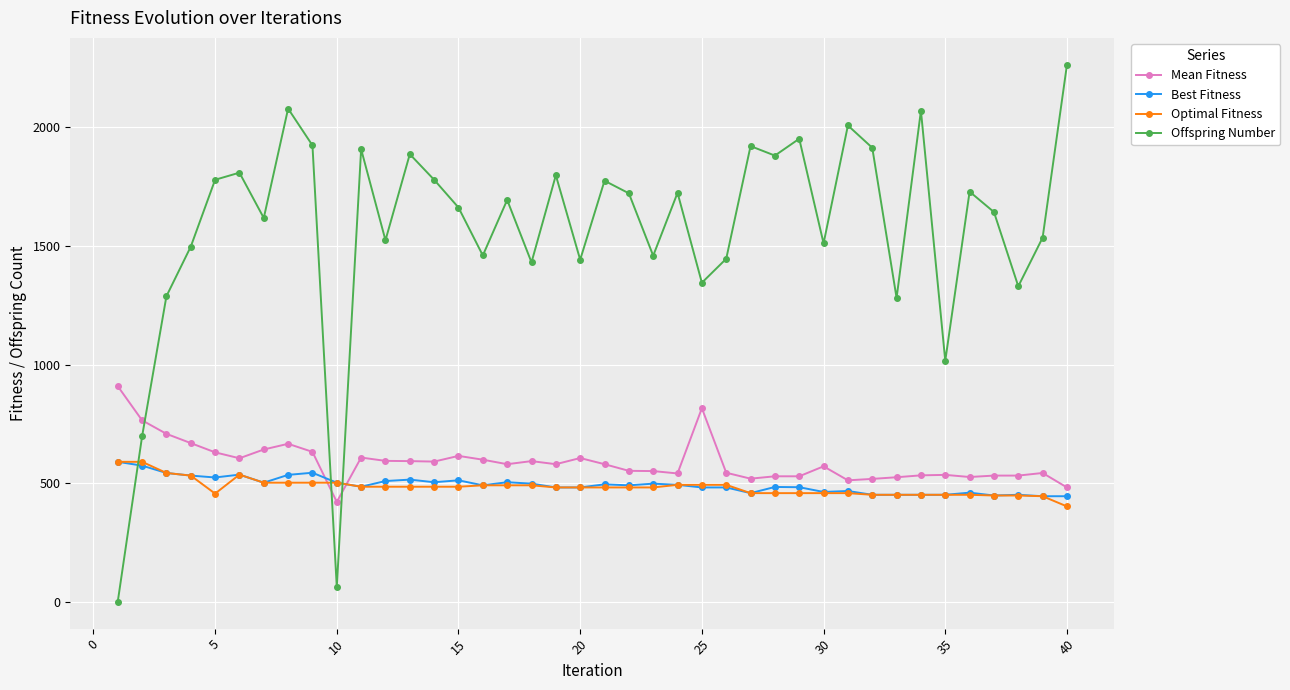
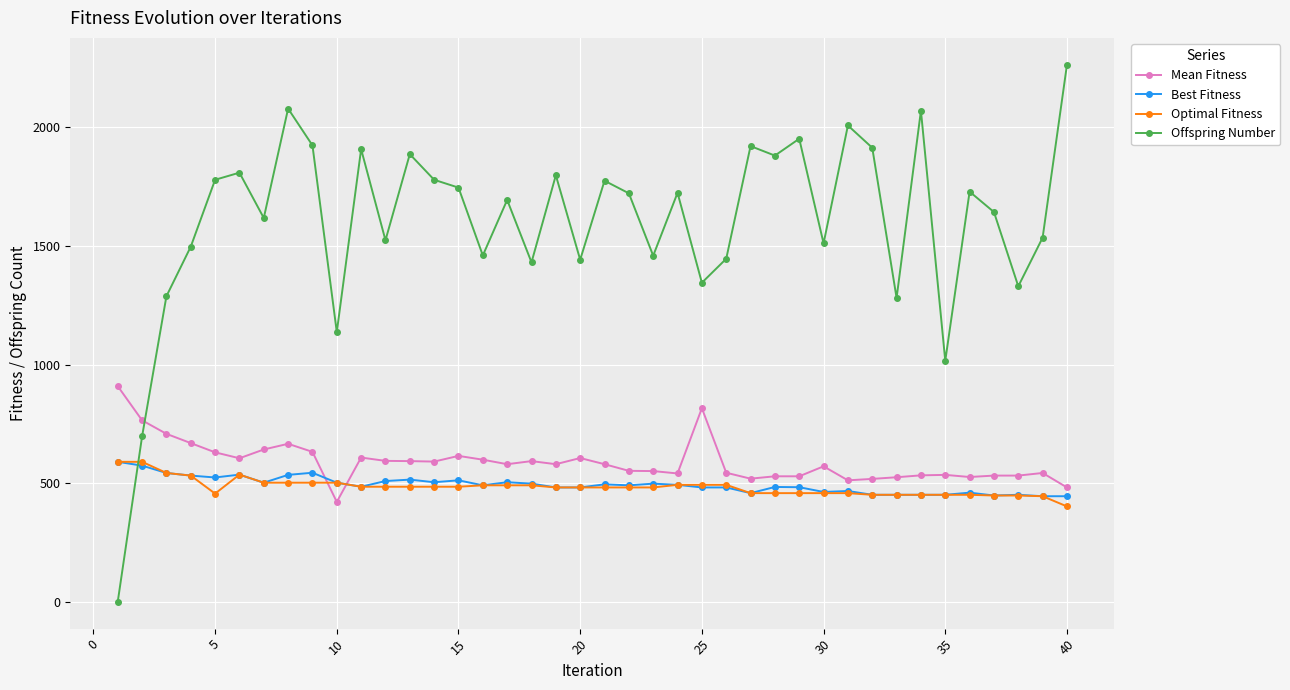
Offspring Number, 10: 60 -> 1140
Offspring Number, 15: 1660 -> 1750
